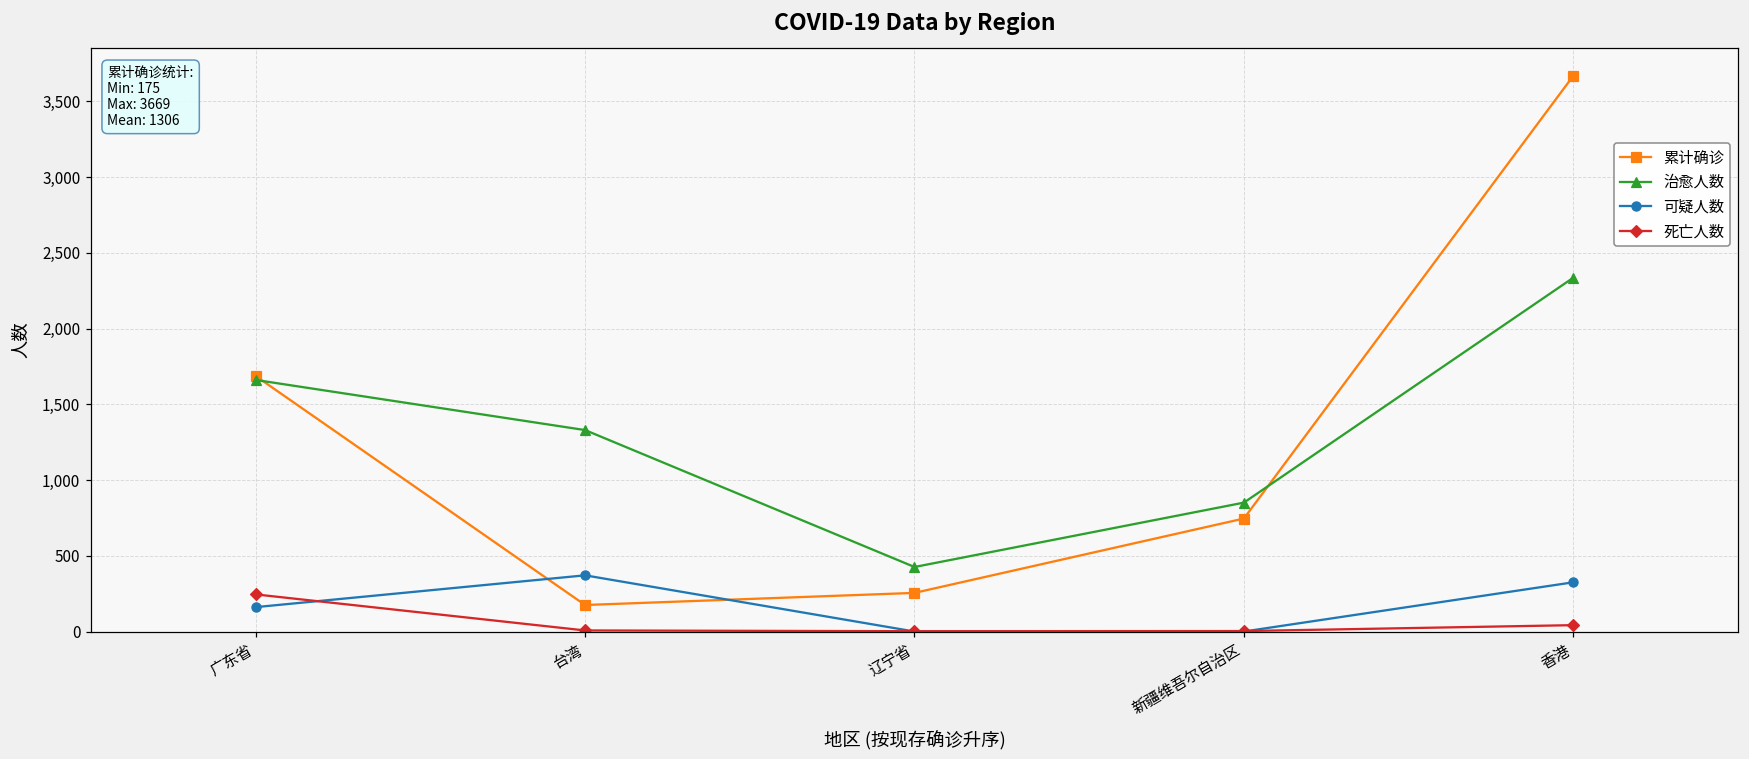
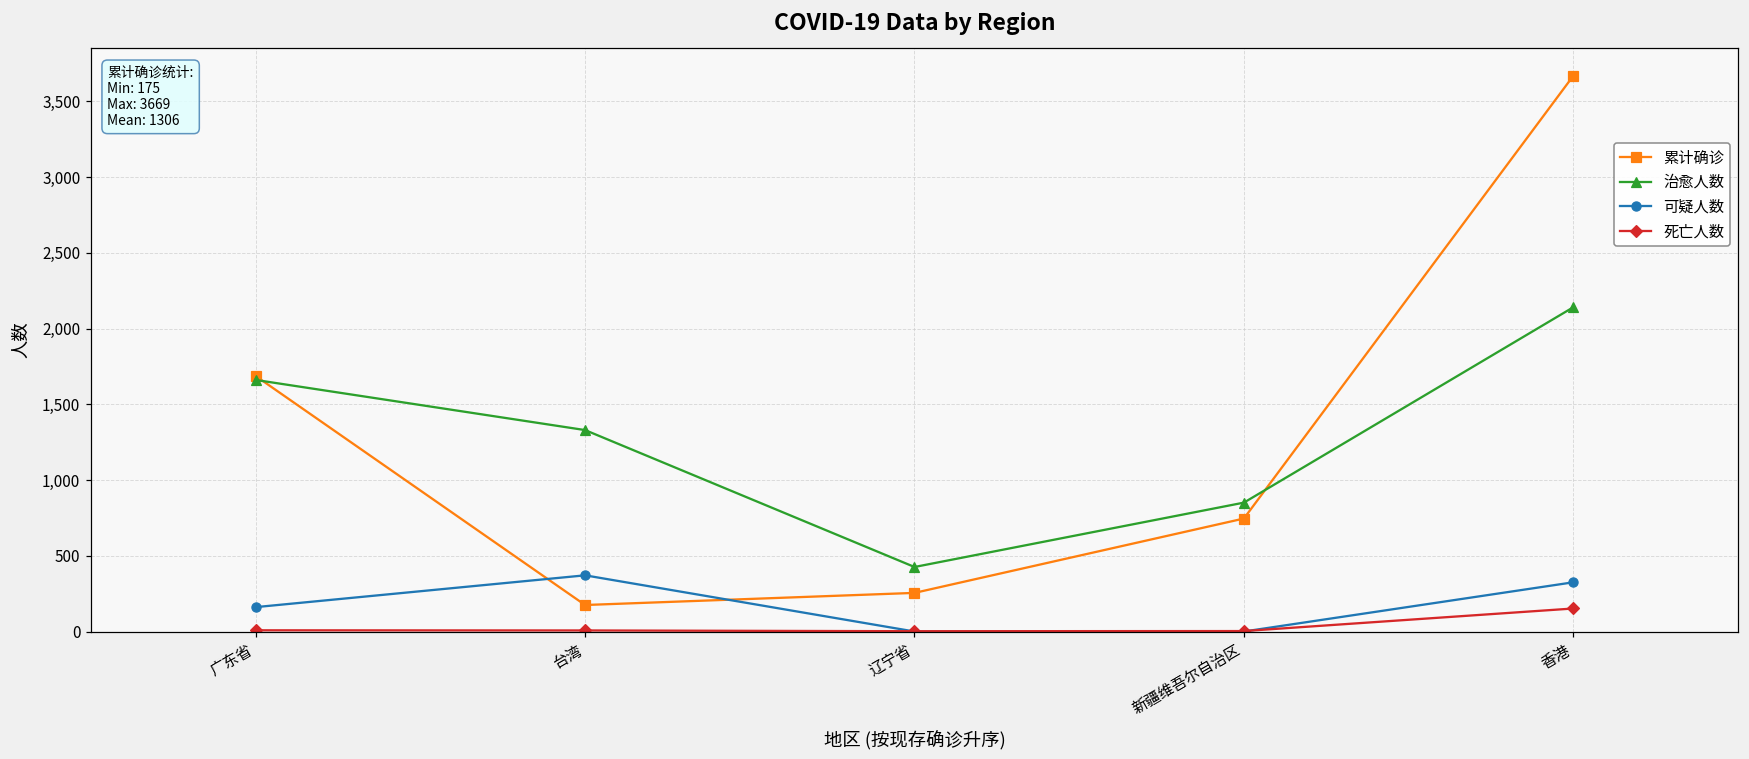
死亡人数, 广东省: 250 -> 10
治愈人数, 香港: 2,340 -> 2,140
死亡人数, 香港: 40 -> 150
